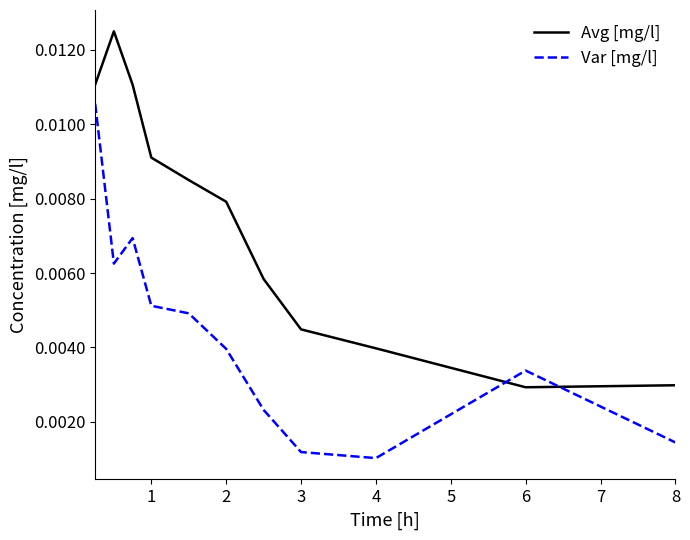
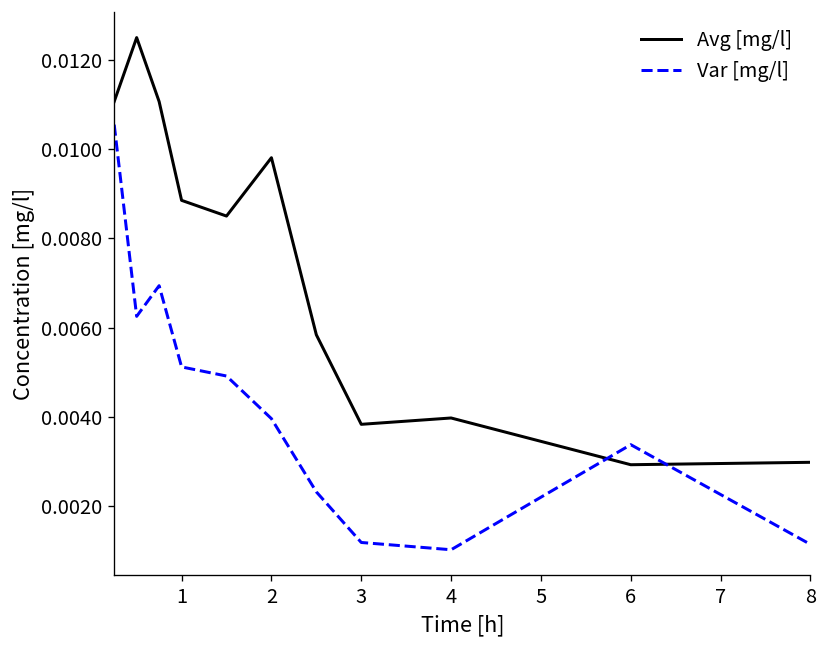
Avg [mg/l], 1: 0.0091 -> 0.0089
Avg [mg/l], 2: 0.0079 -> 0.0098
Avg [mg/l], 3: 0.0045 -> 0.0038
Var [mg/l], 8: 0.0014 -> 0.0011
